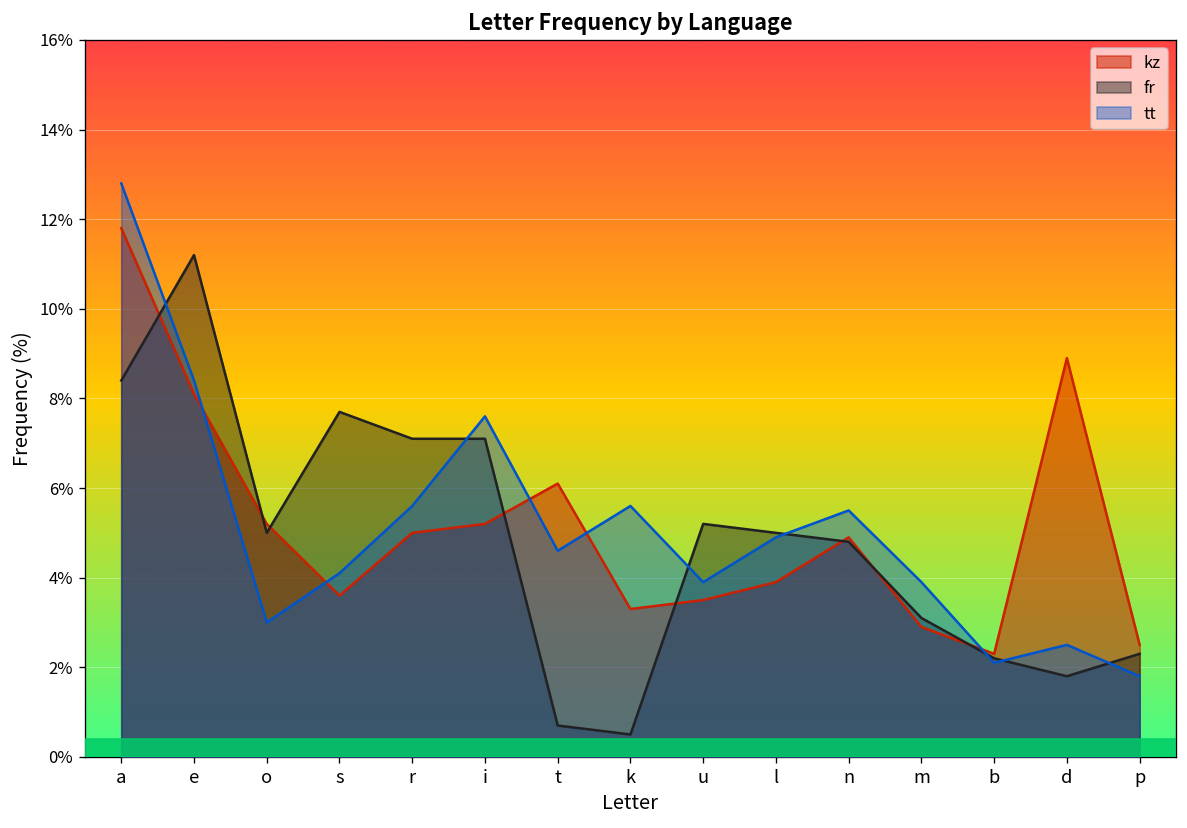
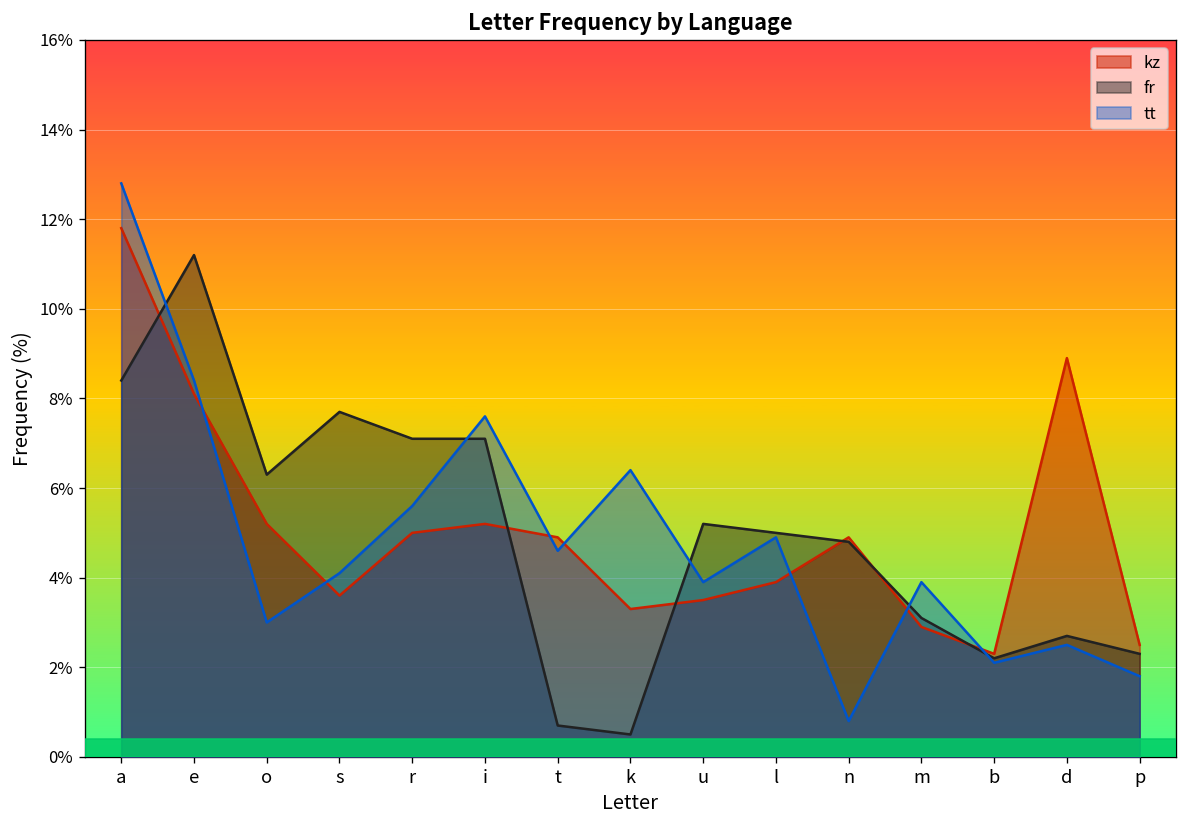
fr, o: 5.0% -> 6.3%
kz, t: 6.1% -> 4.9%
tt, k: 5.6% -> 6.4%
tt, n: 5.5% -> 0.8%
fr, d: 1.8% -> 2.7%
